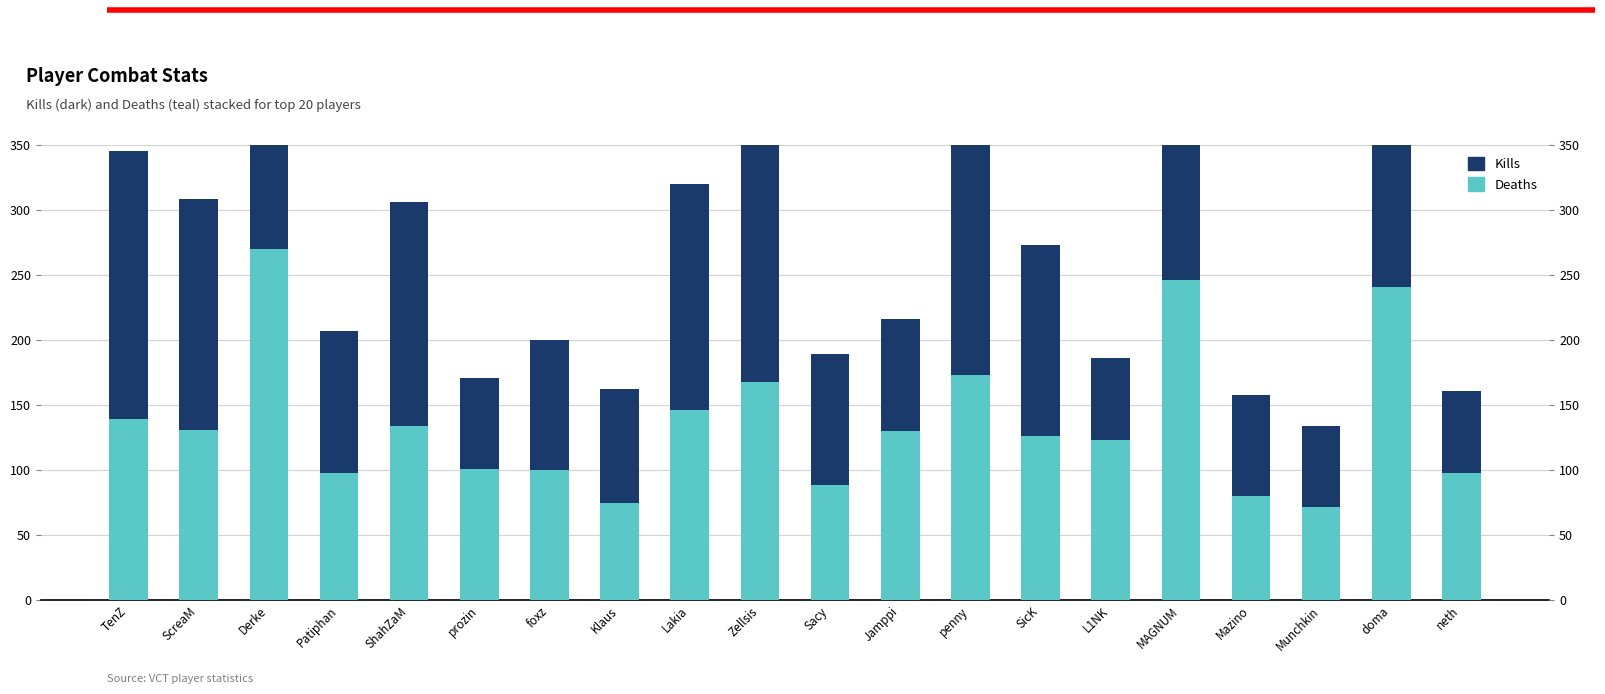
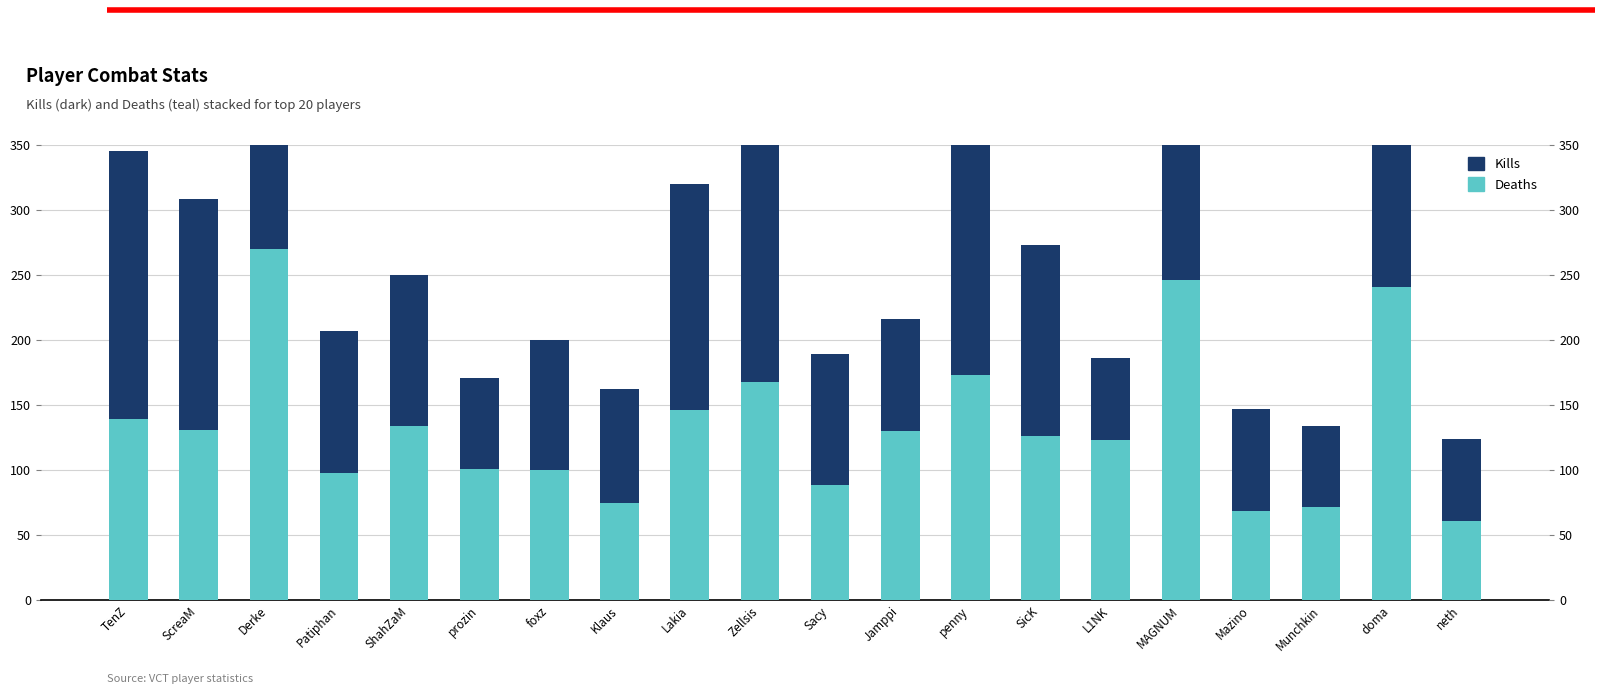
Kills, ShahZaM: 172 -> 116
Deaths, Mazino: 80 -> 69
Deaths, neth: 98 -> 61
